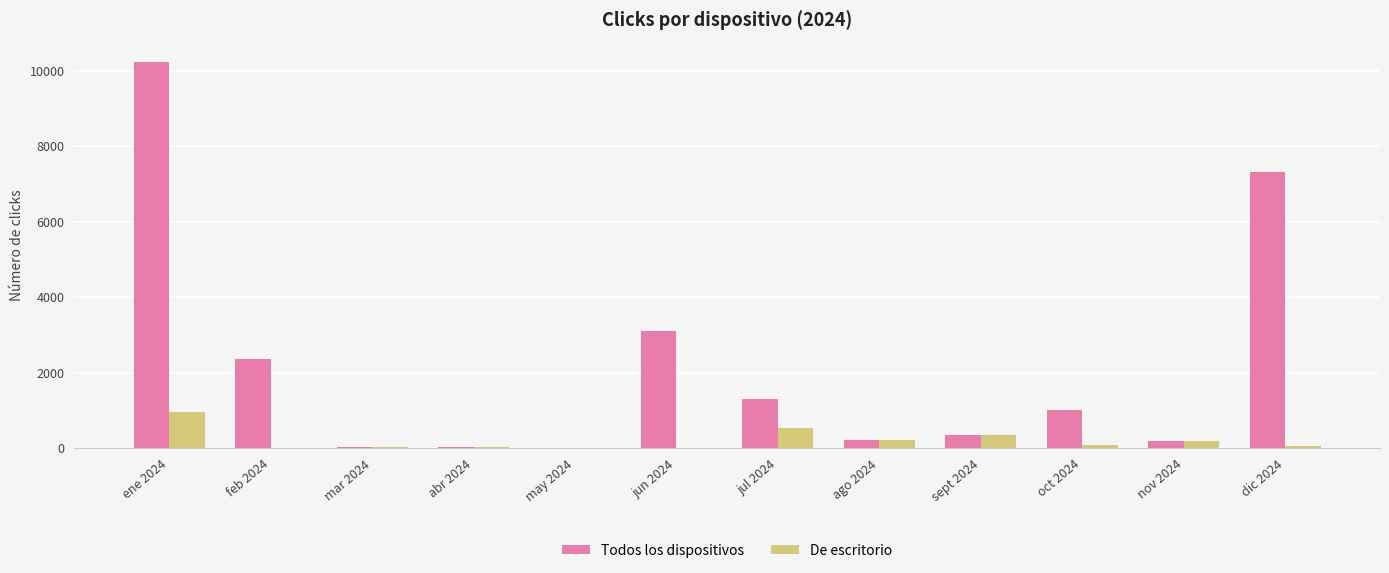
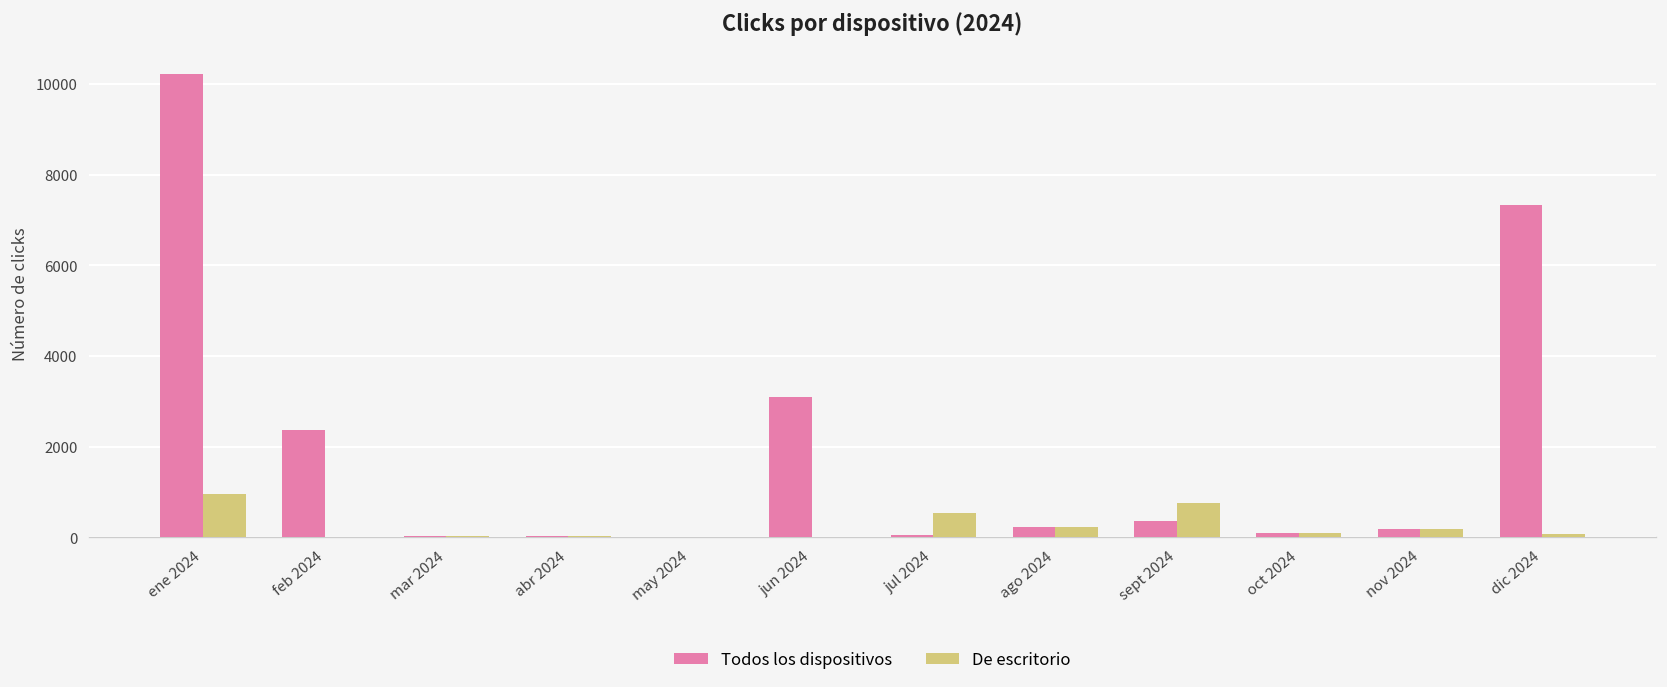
Todos los dispositivos, jul 2024: 1300 -> 0
De escritorio, sept 2024: 300 -> 800
Todos los dispositivos, oct 2024: 1000 -> 100
